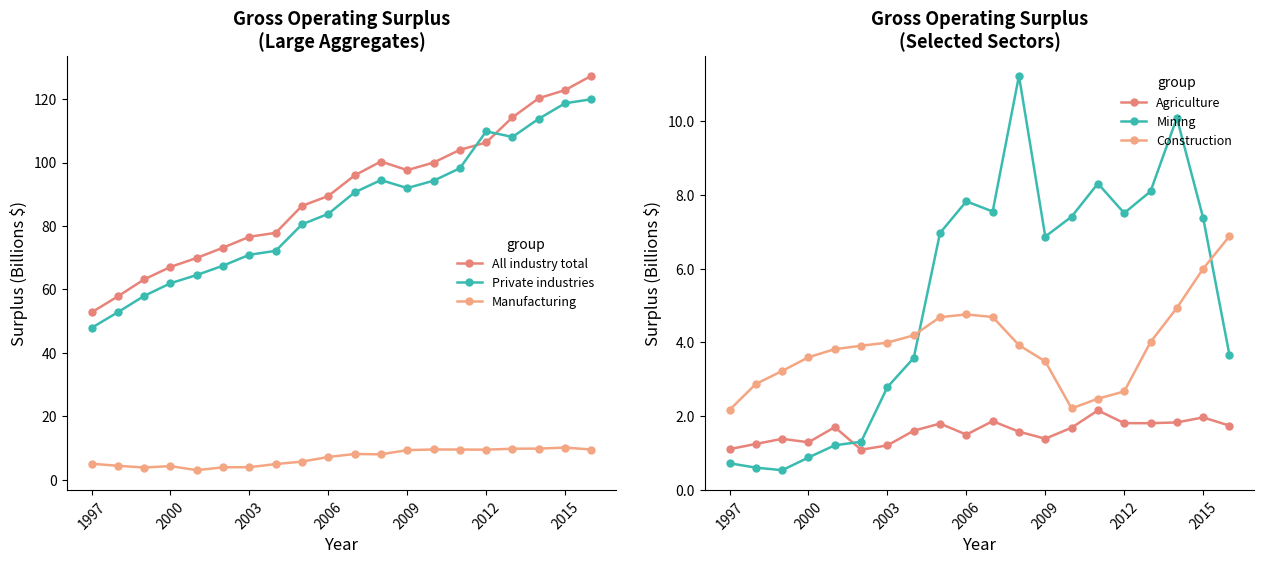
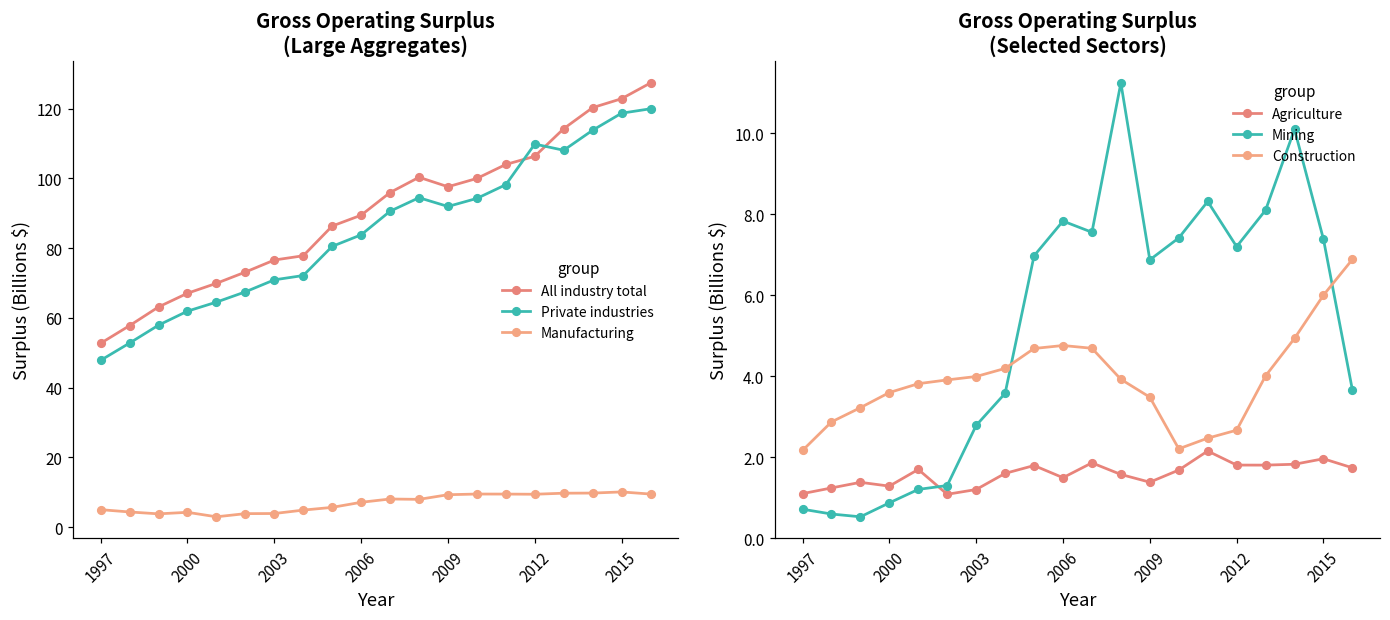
Gross Operating Surplus (Selected Sectors), Mining, 2012: 7.5 -> 7.2
